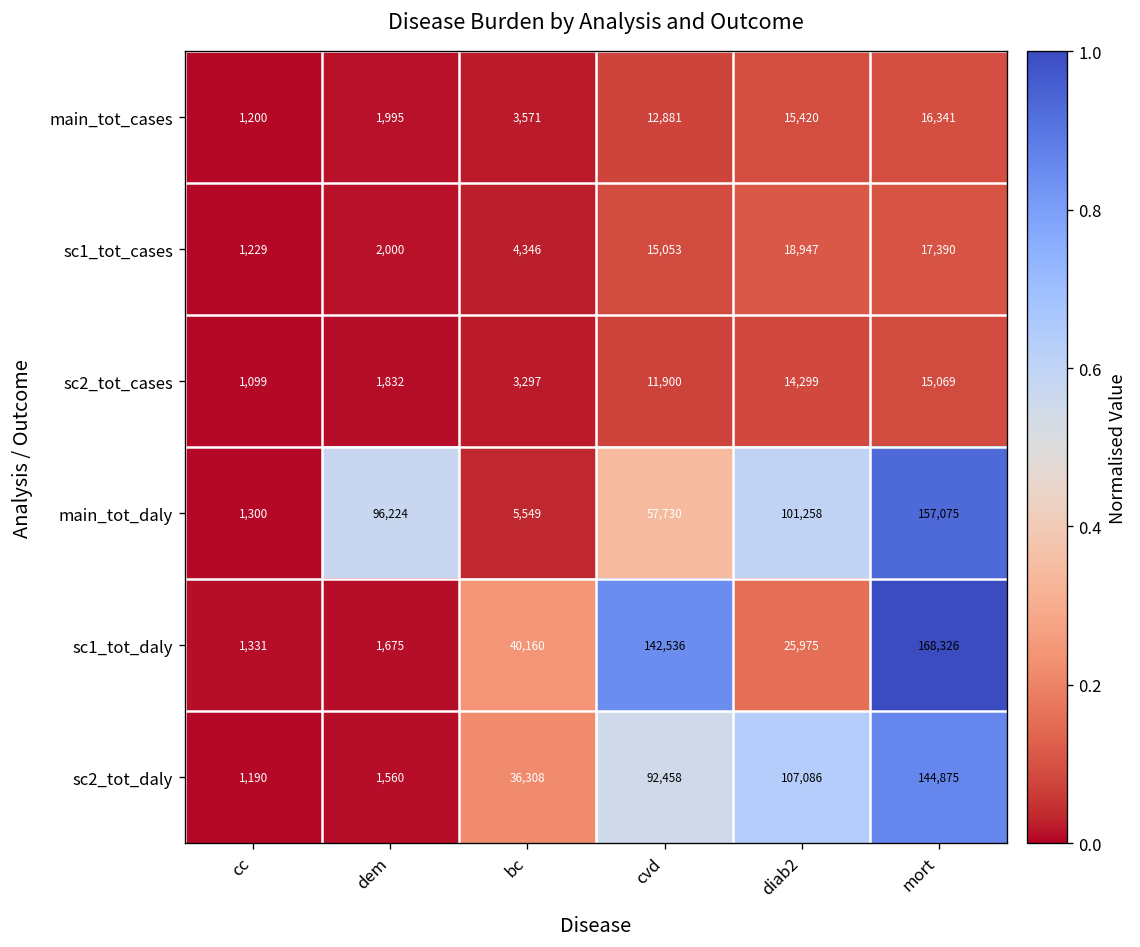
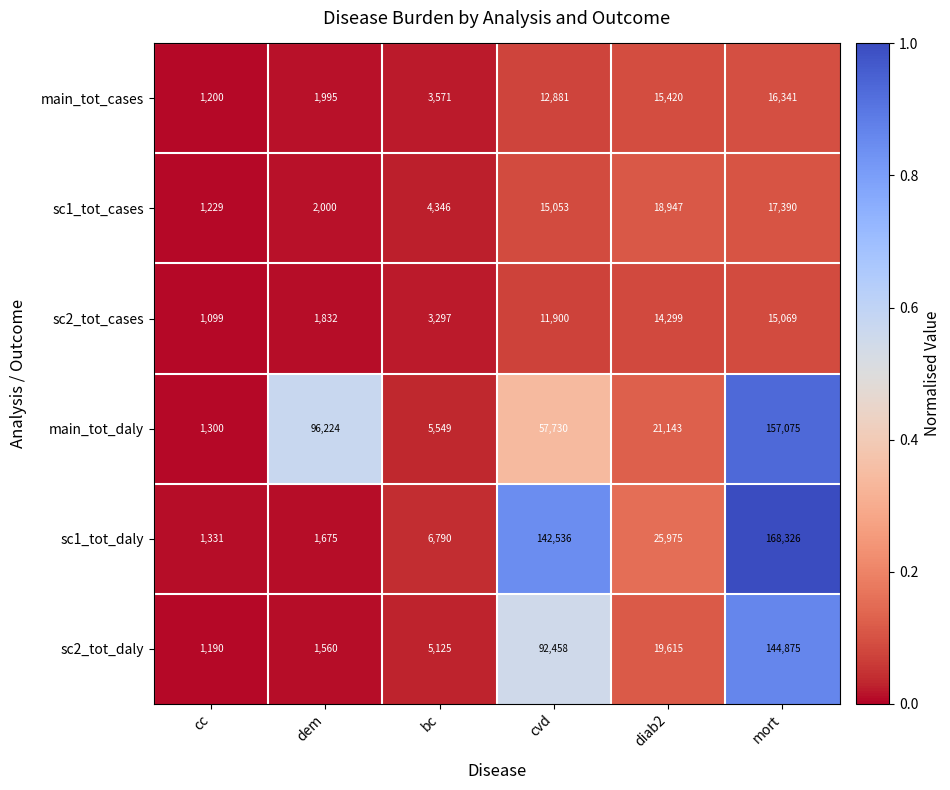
main_tot_daly, diab2: 101,258 -> 21,143
sc1_tot_daly, bc: 40,160 -> 6,790
sc2_tot_daly, bc: 36,308 -> 5,125
sc2_tot_daly, diab2: 107,086 -> 19,615
